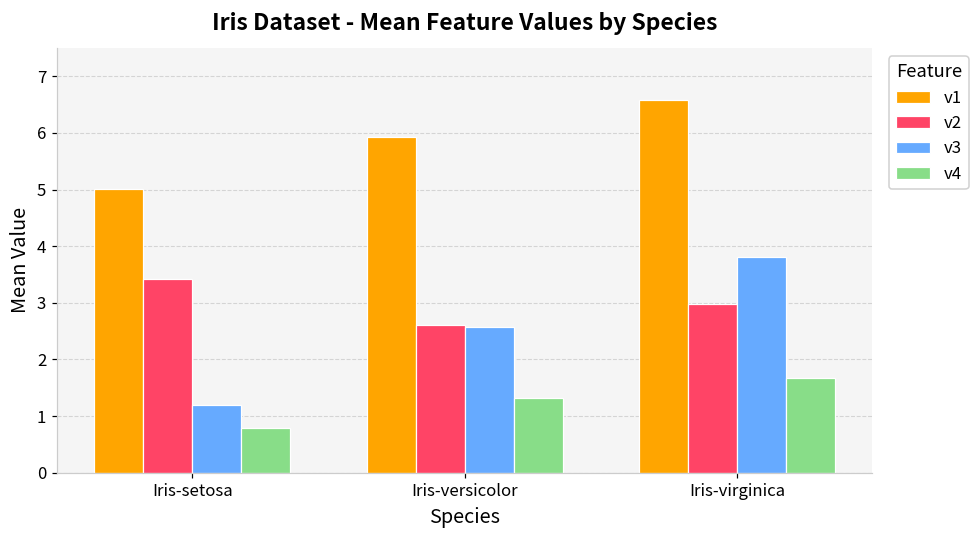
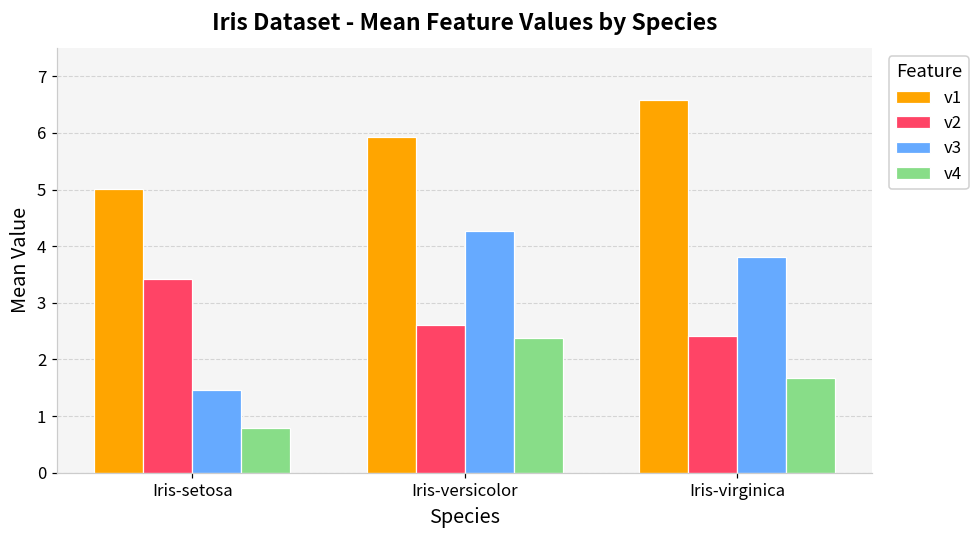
v3, Iris-setosa: 1.2 -> 1.5
v3, Iris-versicolor: 2.6 -> 4.3
v4, Iris-versicolor: 1.3 -> 2.4
v2, Iris-virginica: 3.0 -> 2.4
